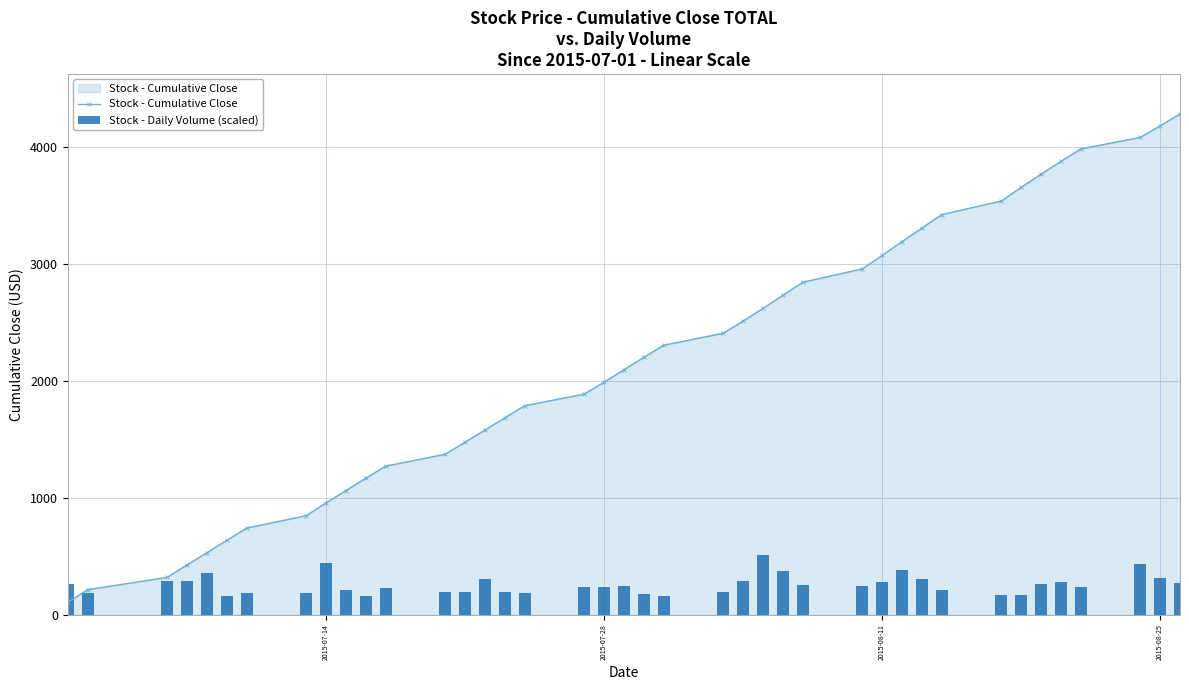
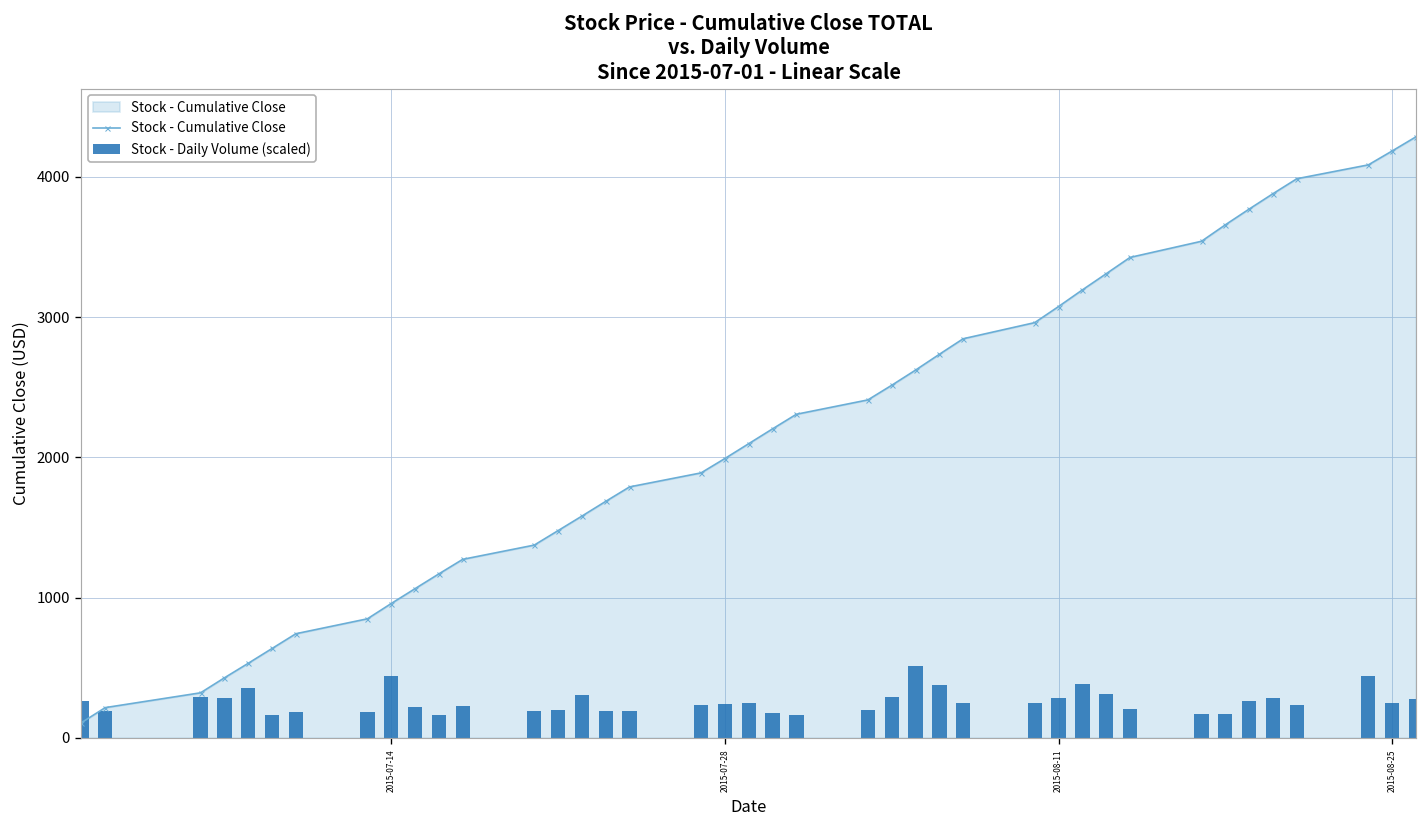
Stock - Daily Volume (scaled), 2015-08-25: 320 -> 250
